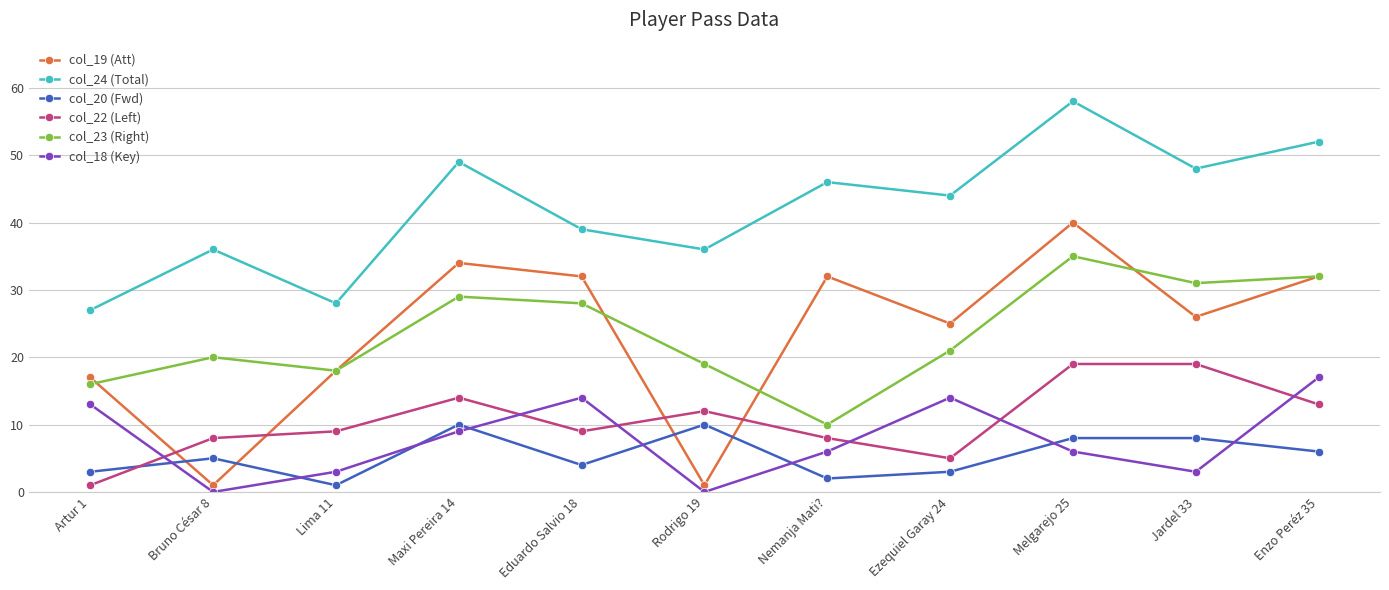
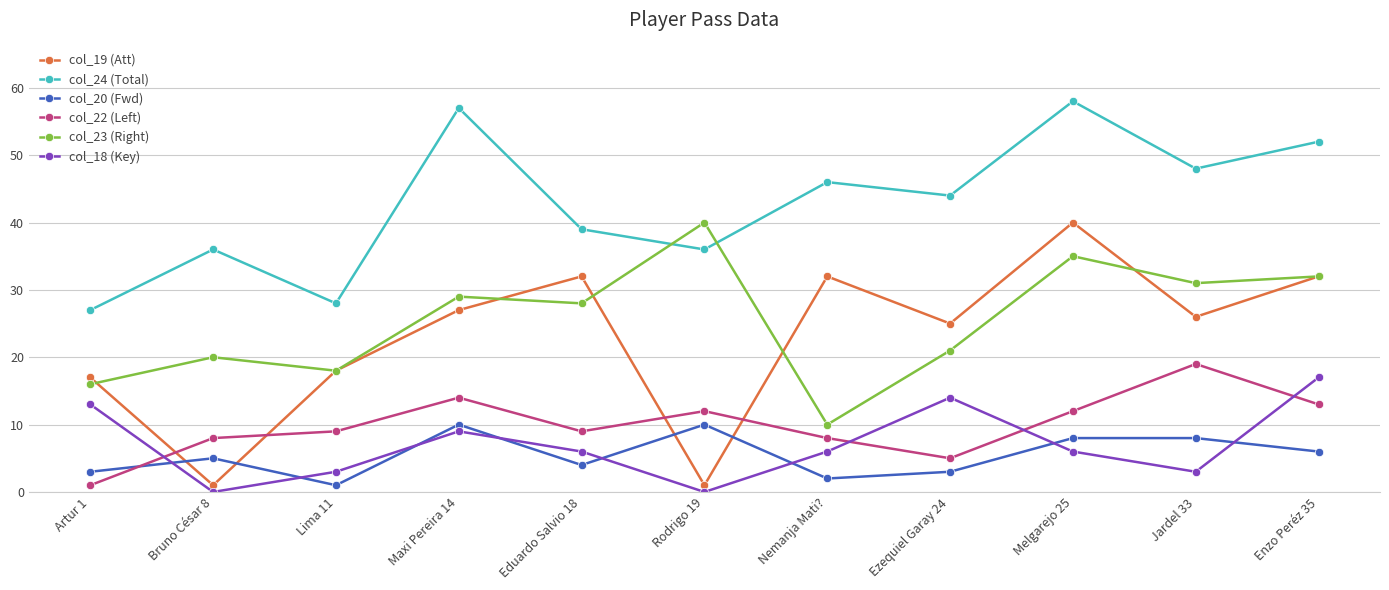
col_19 (Att), Maxi Pereira 14: 34 -> 27
col_24 (Total), Maxi Pereira 14: 49 -> 57
col_18 (Key), Eduardo Salvio 18: 14 -> 6
col_23 (Right), Rodrigo 19: 19 -> 40
col_22 (Left), Melgarejo 25: 19 -> 12
